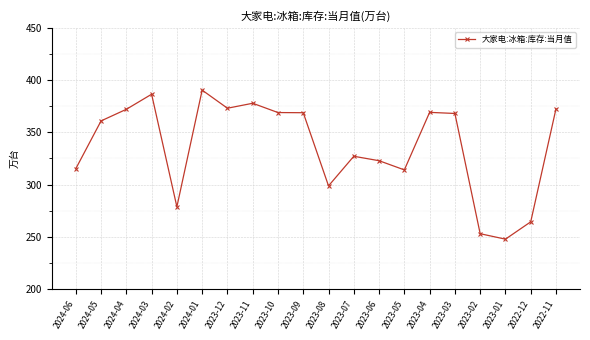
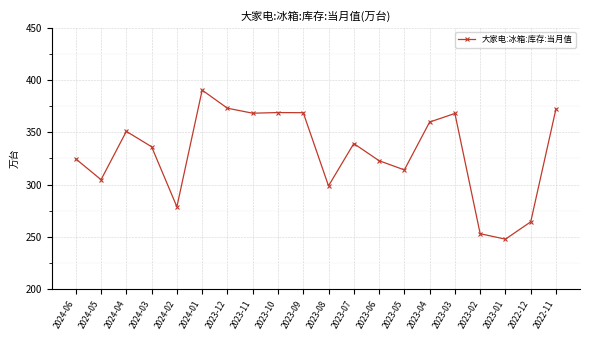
2024-06: 315 -> 325
2024-05: 361 -> 305
2024-04: 372 -> 351
2024-03: 386 -> 336
2023-11: 378 -> 368
2023-07: 327 -> 339
2023-04: 369 -> 360
